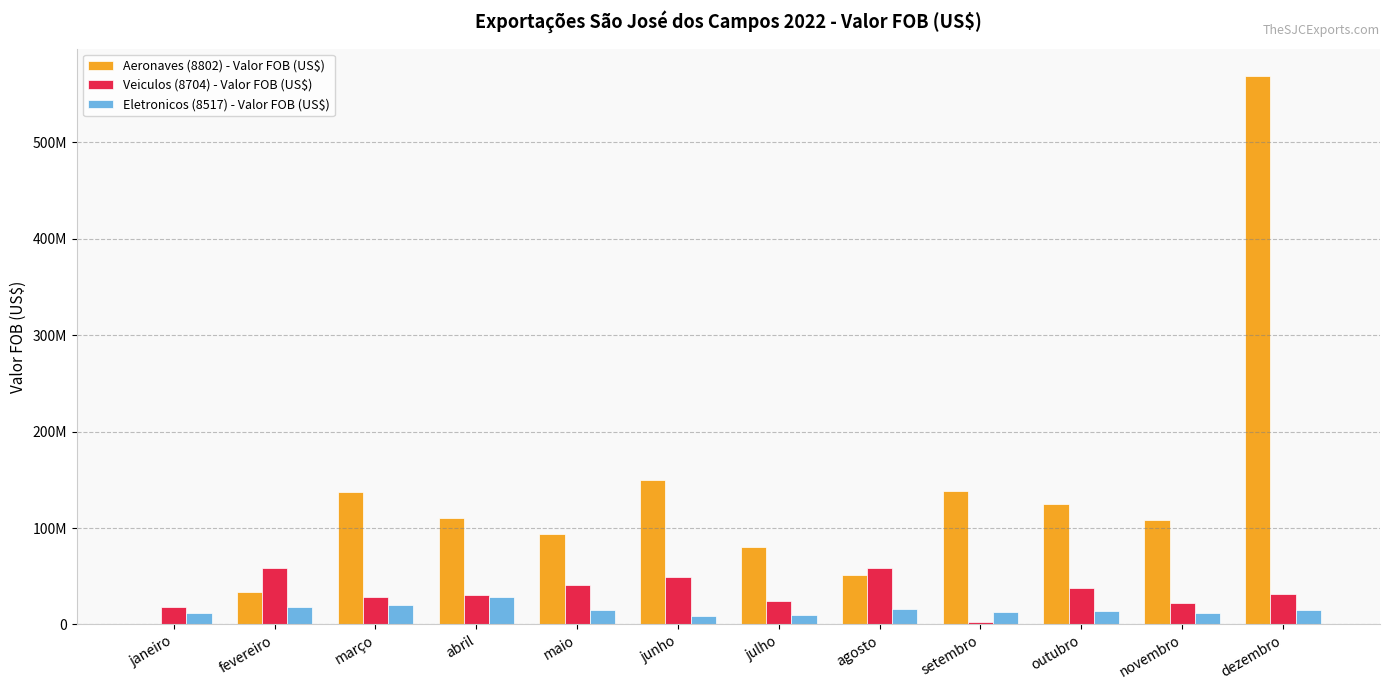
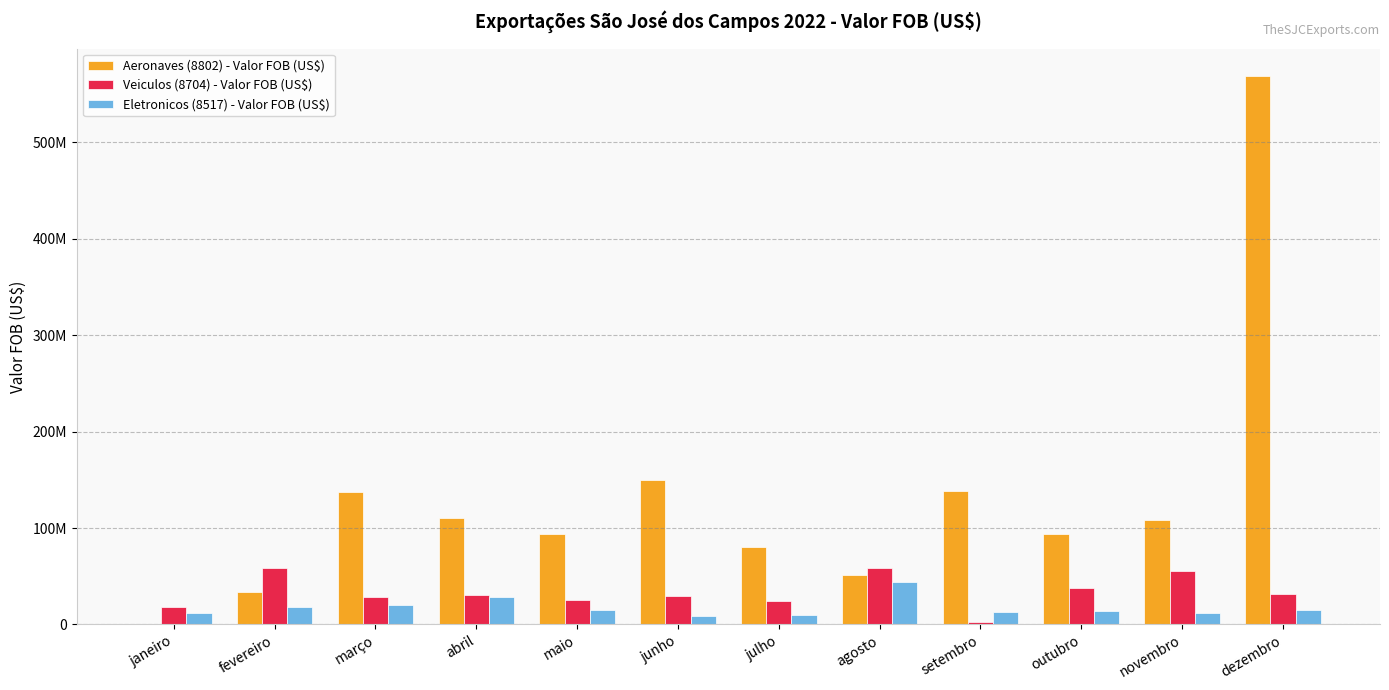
Veiculos (8704) - Valor FOB (US$), maio: 40000000 -> 30000000
Veiculos (8704) - Valor FOB (US$), junho: 50000000 -> 30000000
Eletronicos (8517) - Valor FOB (US$), agosto: 20000000 -> 40000000
Aeronaves (8802) - Valor FOB (US$), outubro: 120000000 -> 90000000
Veiculos (8704) - Valor FOB (US$), novembro: 20000000 -> 50000000
